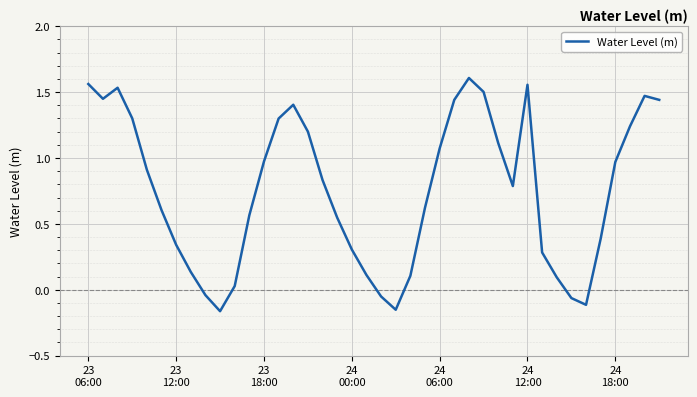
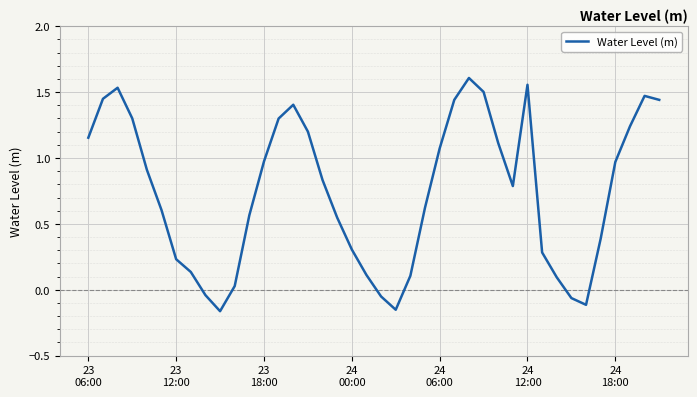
23 06:00: 1.56 -> 1.15
23 12:00: 0.34 -> 0.23
